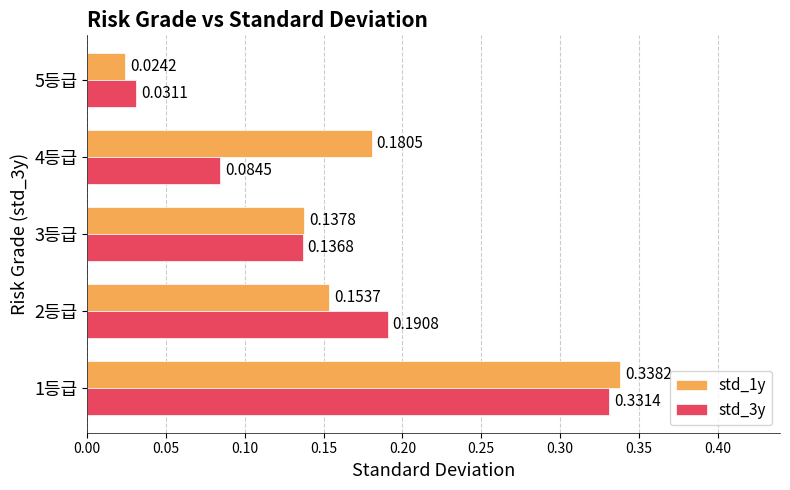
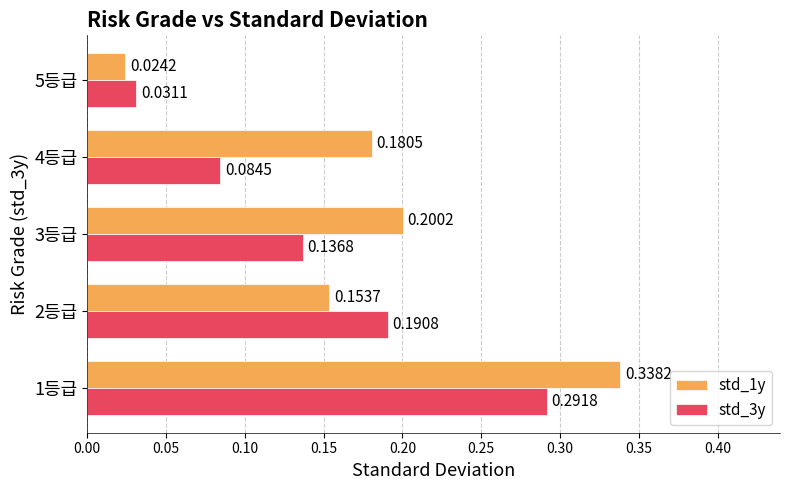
std_1y, 3등급: 0.1378 -> 0.2002
std_3y, 1등급: 0.3314 -> 0.2918
